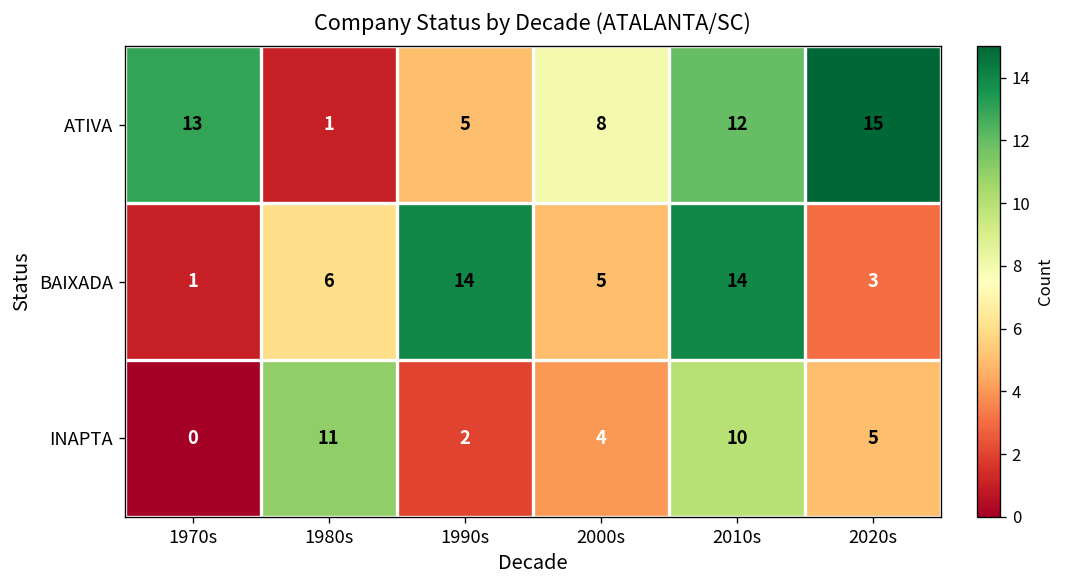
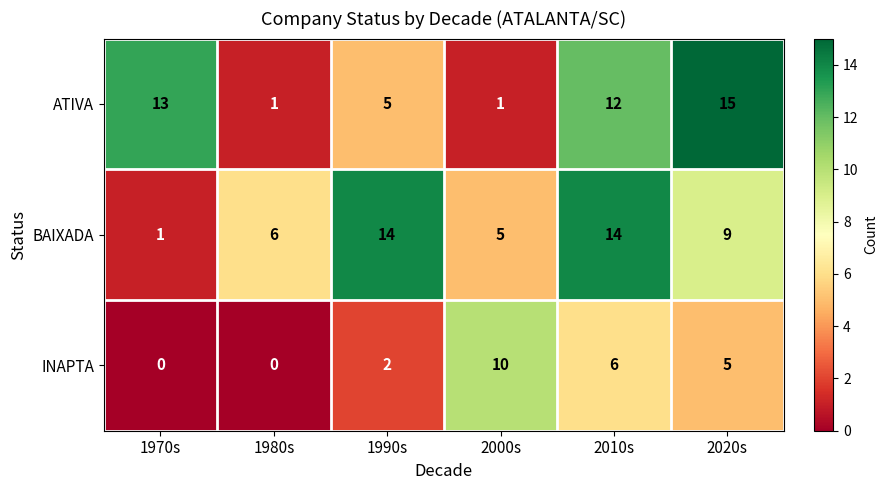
ATIVA, 2000s: 8 -> 1
BAIXADA, 2020s: 3 -> 9
INAPTA, 1980s: 11 -> 0
INAPTA, 2000s: 4 -> 10
INAPTA, 2010s: 10 -> 6
